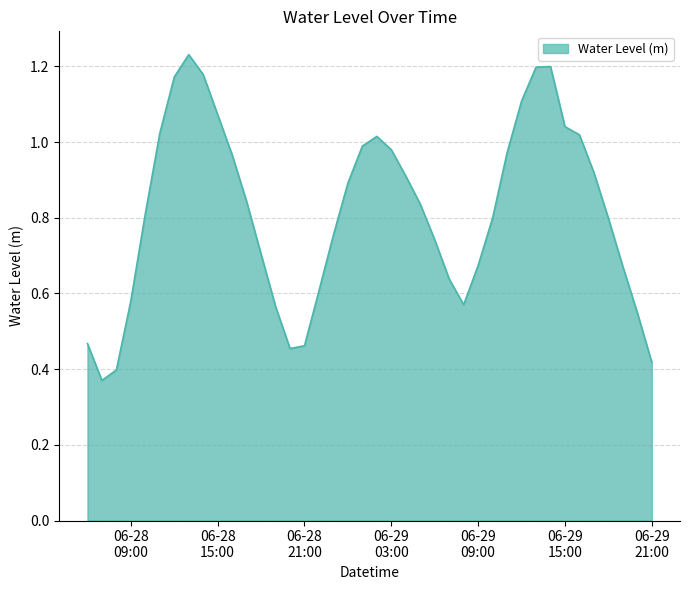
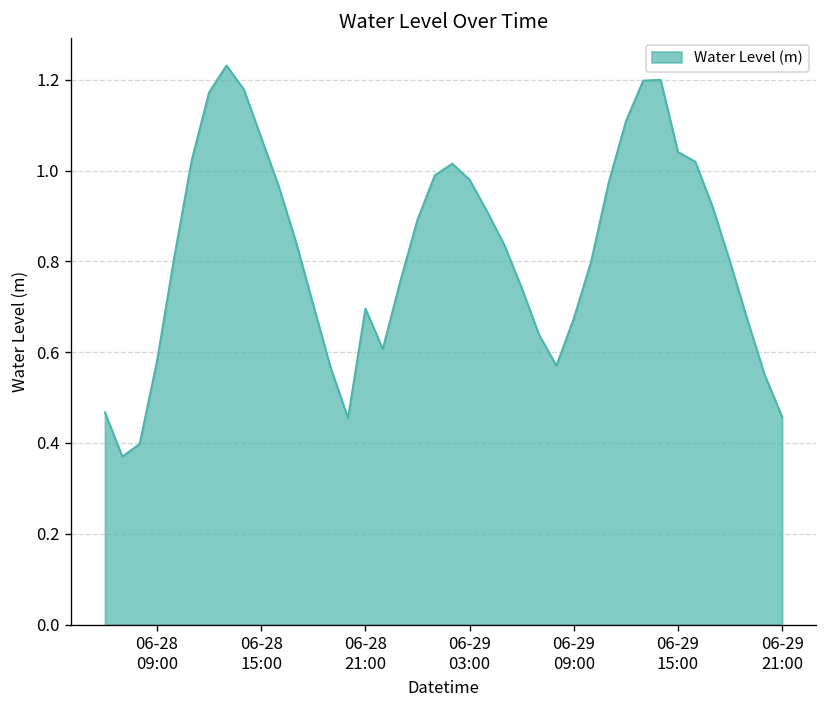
06-28 21:00: 0.46 -> 0.70
06-29 21:00: 0.42 -> 0.46
